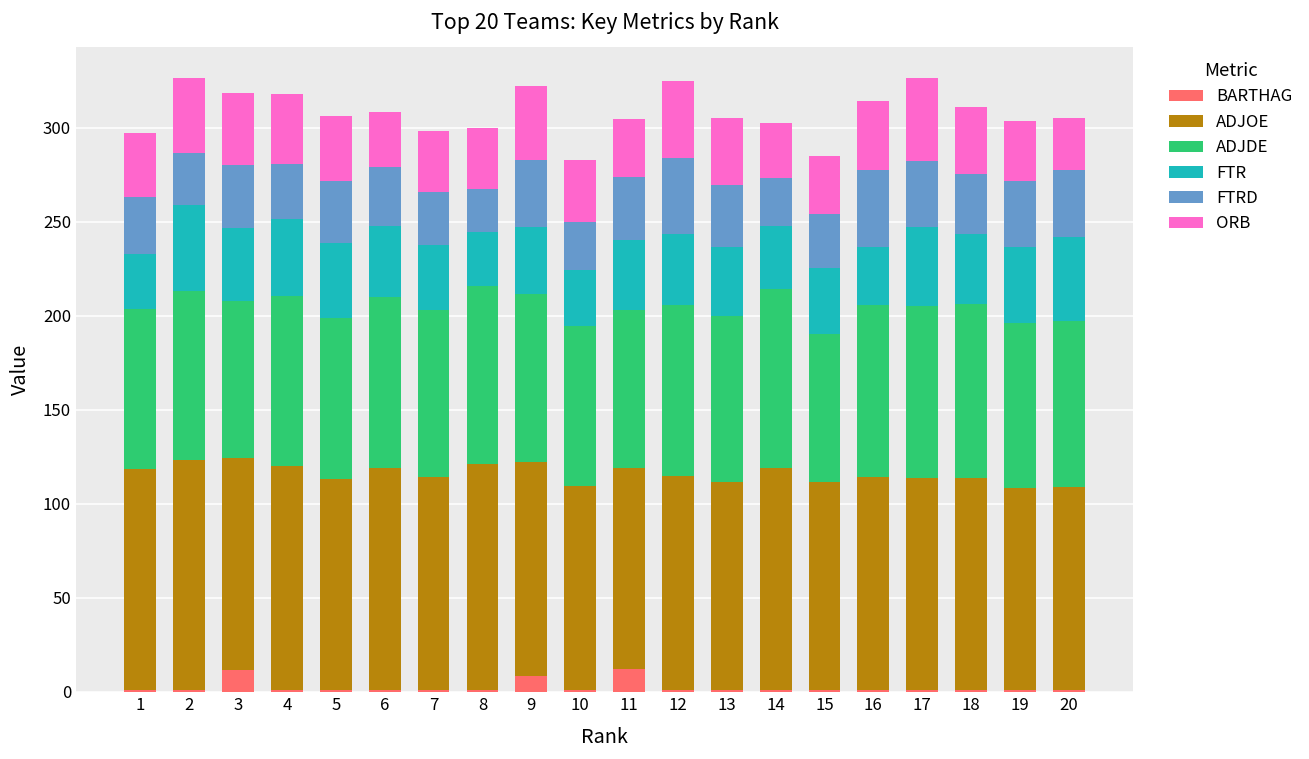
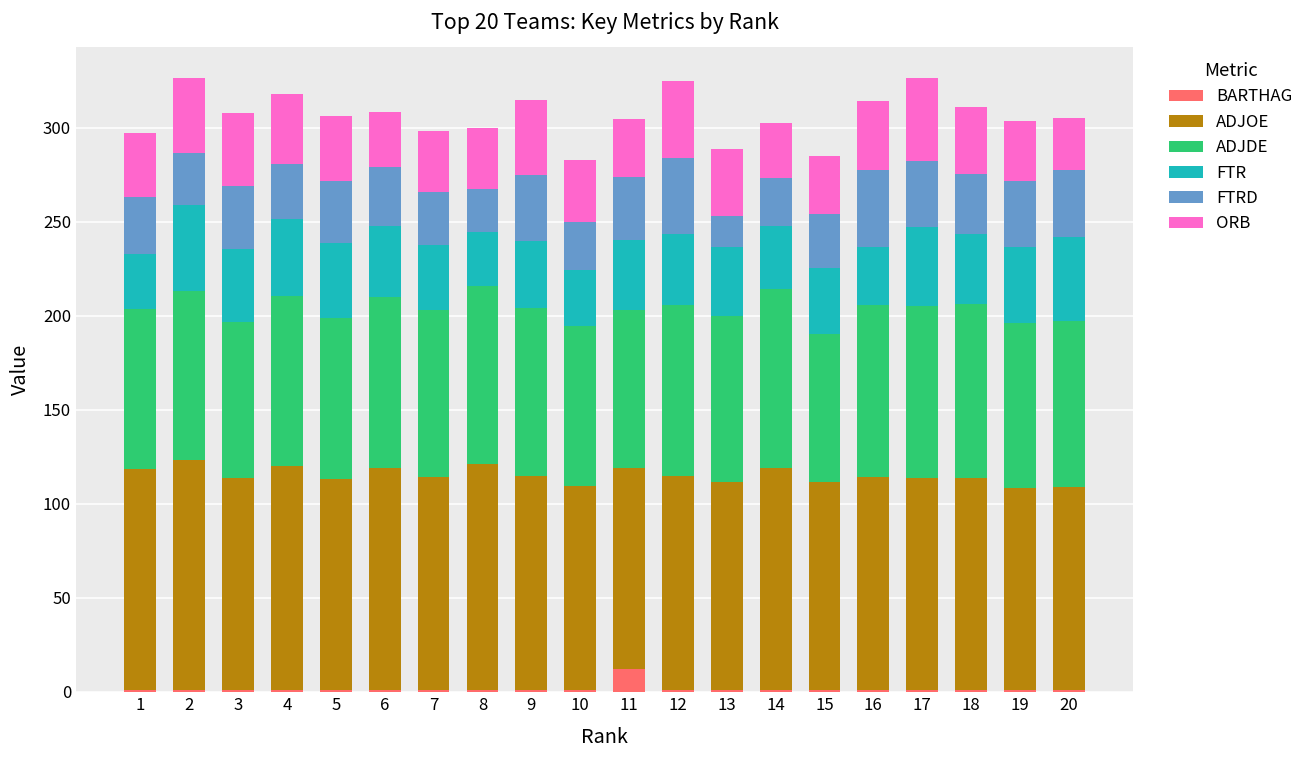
BARTHAG, 3: 12 -> 1
BARTHAG, 9: 8 -> 1
FTRD, 13: 33 -> 16
